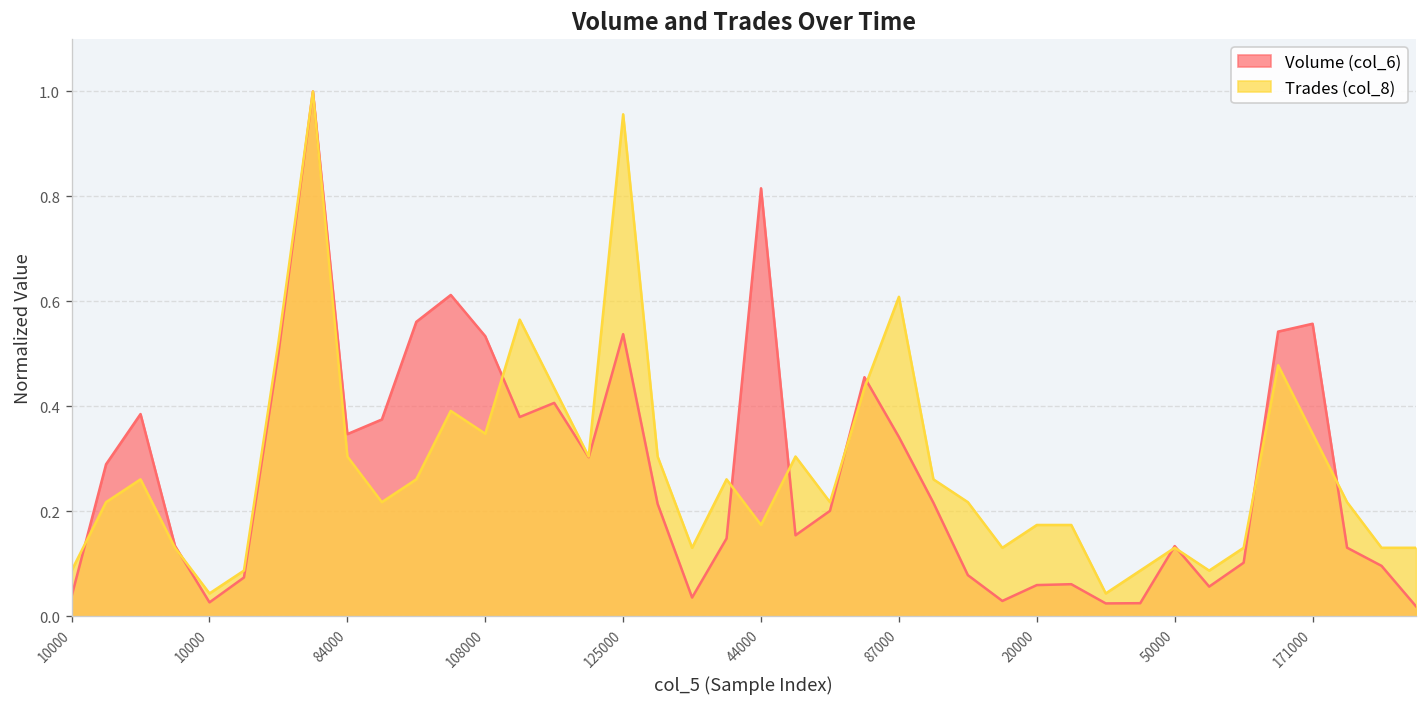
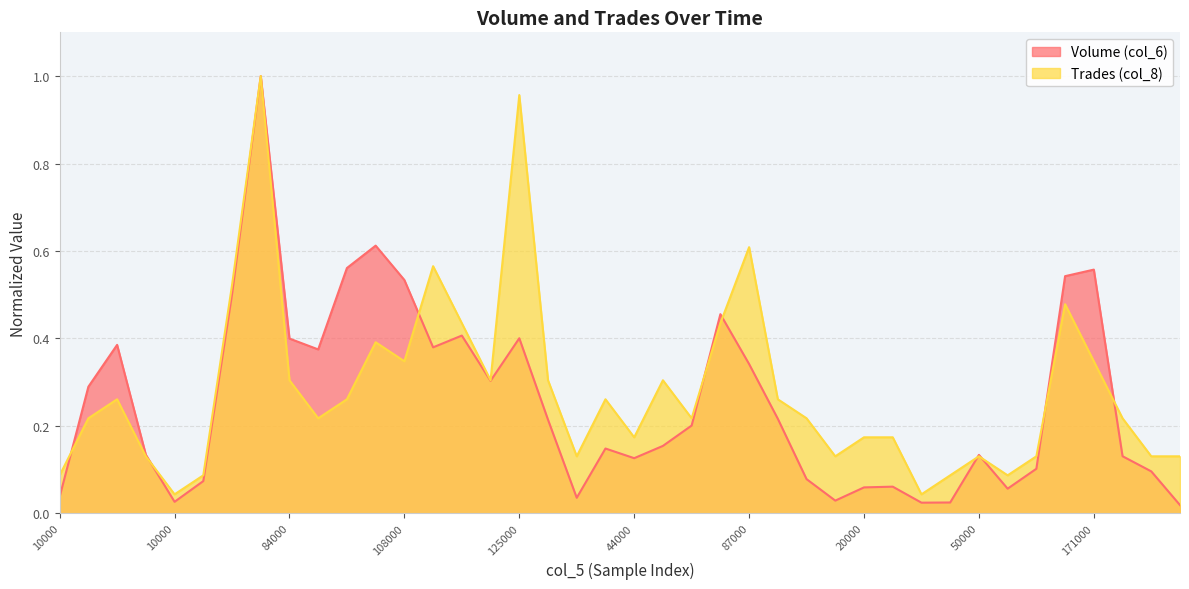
Volume (col_6), 84000: 0.35 -> 0.40
Volume (col_6), 125000: 0.54 -> 0.40
Volume (col_6), 44000: 0.82 -> 0.13
